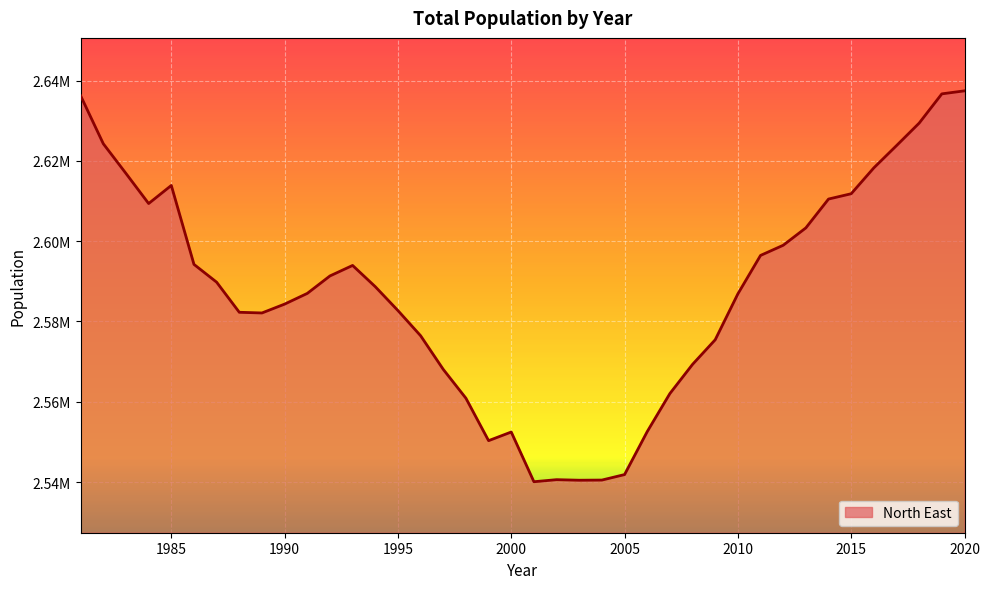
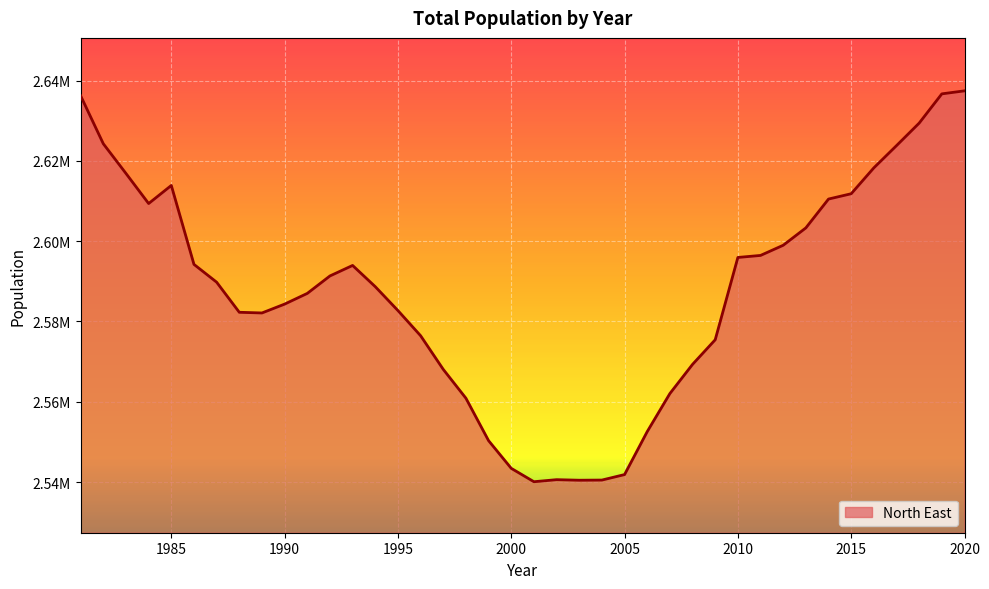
2000: 2552000 -> 2543000
2010: 2587000 -> 2596000
